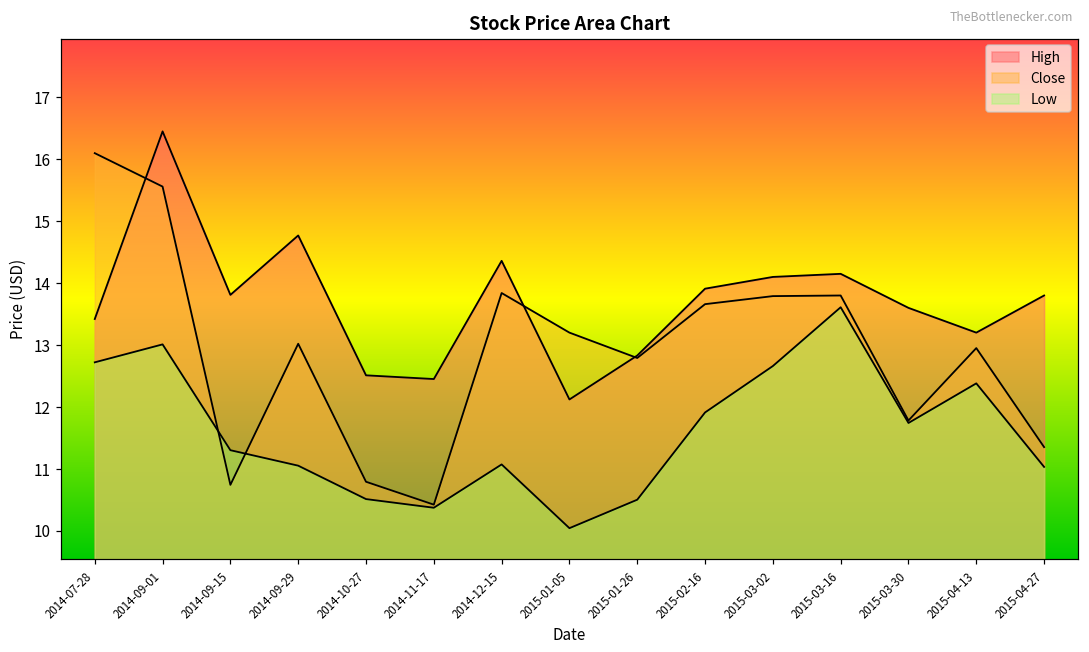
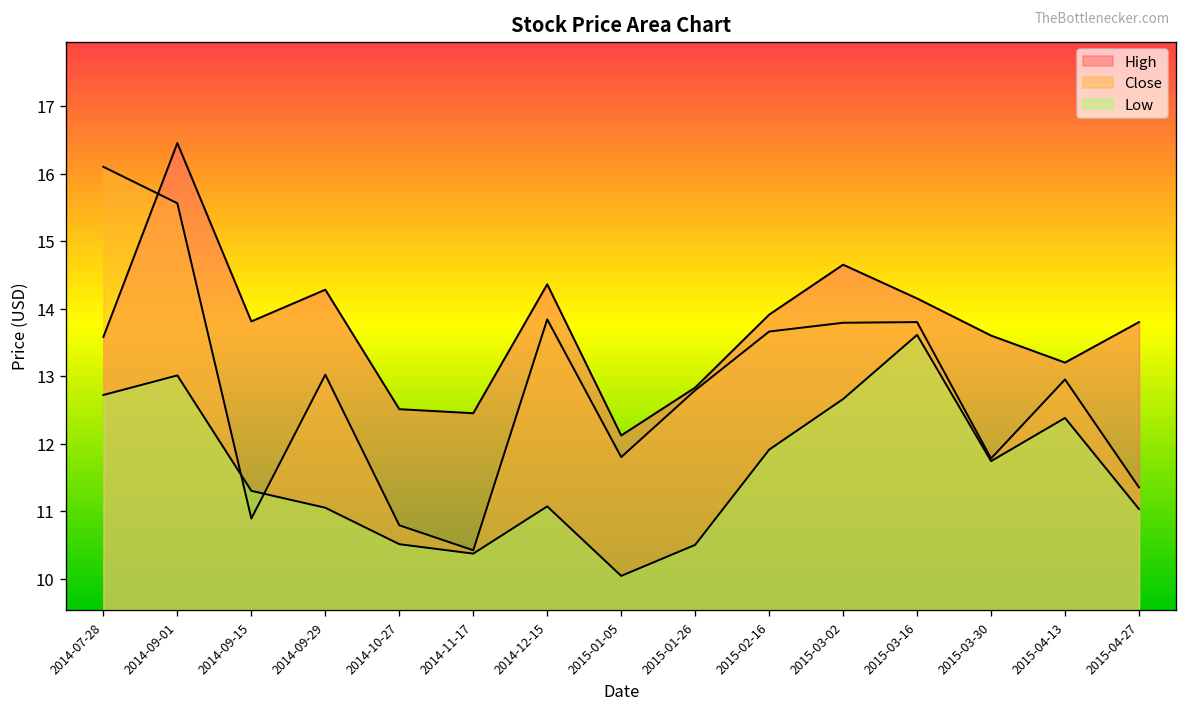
High, 2014-07-28: 13.4 -> 13.6
Close, 2014-09-15: 10.7 -> 10.9
High, 2014-09-29: 14.8 -> 14.3
Close, 2015-01-05: 13.2 -> 11.8
High, 2015-03-02: 14.1 -> 14.7
